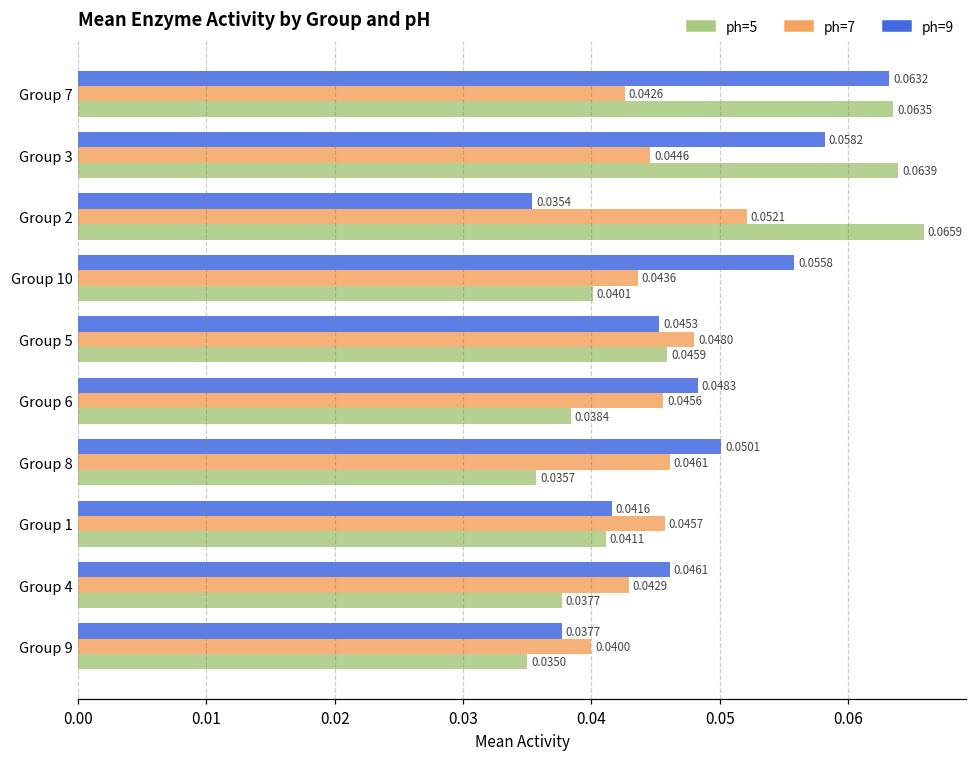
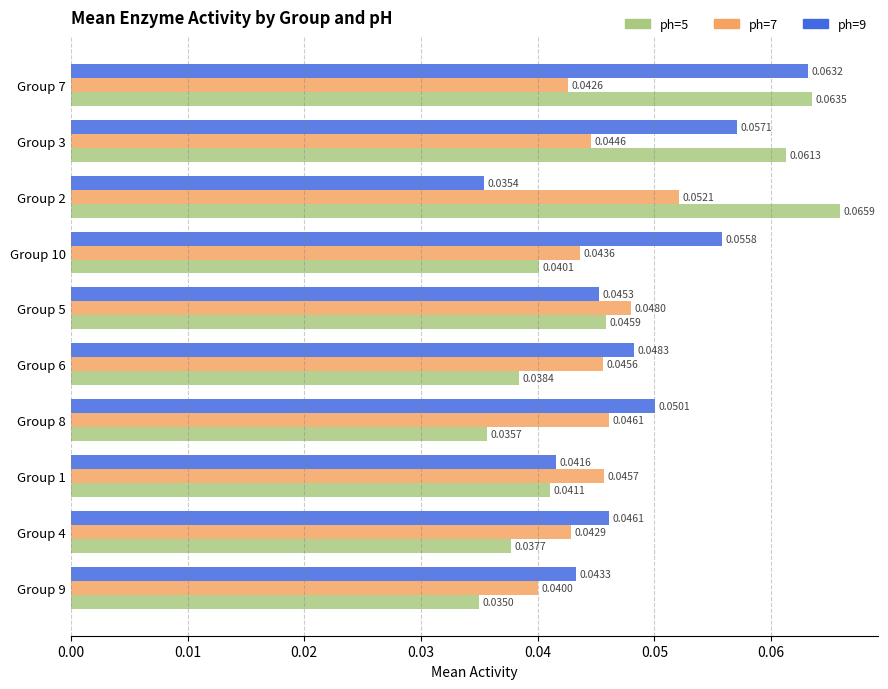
ph=9, Group 3: 0.0582 -> 0.0571
ph=5, Group 3: 0.0639 -> 0.0613
ph=9, Group 9: 0.0377 -> 0.0433
